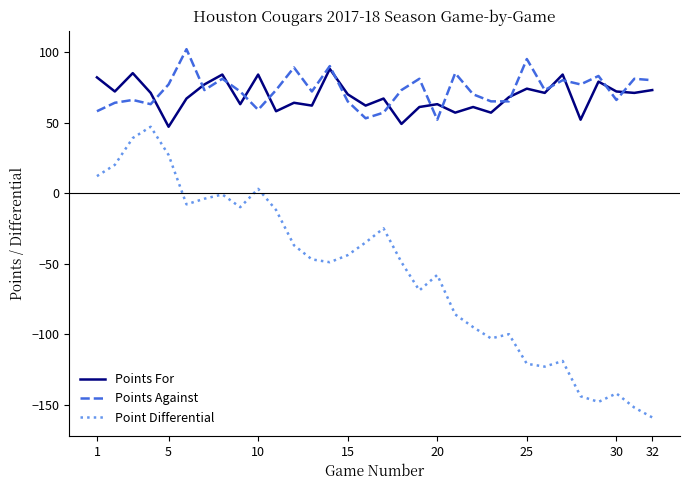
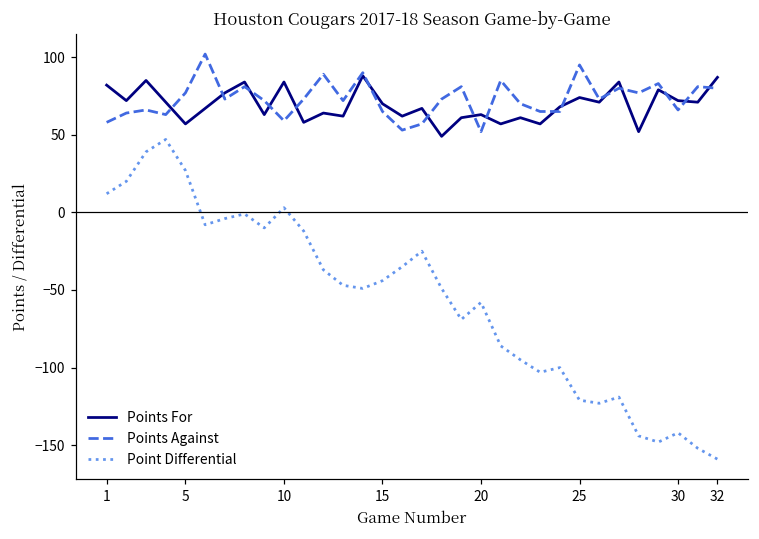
Points For, 5: 47 -> 57
Points For, 32: 73 -> 87
